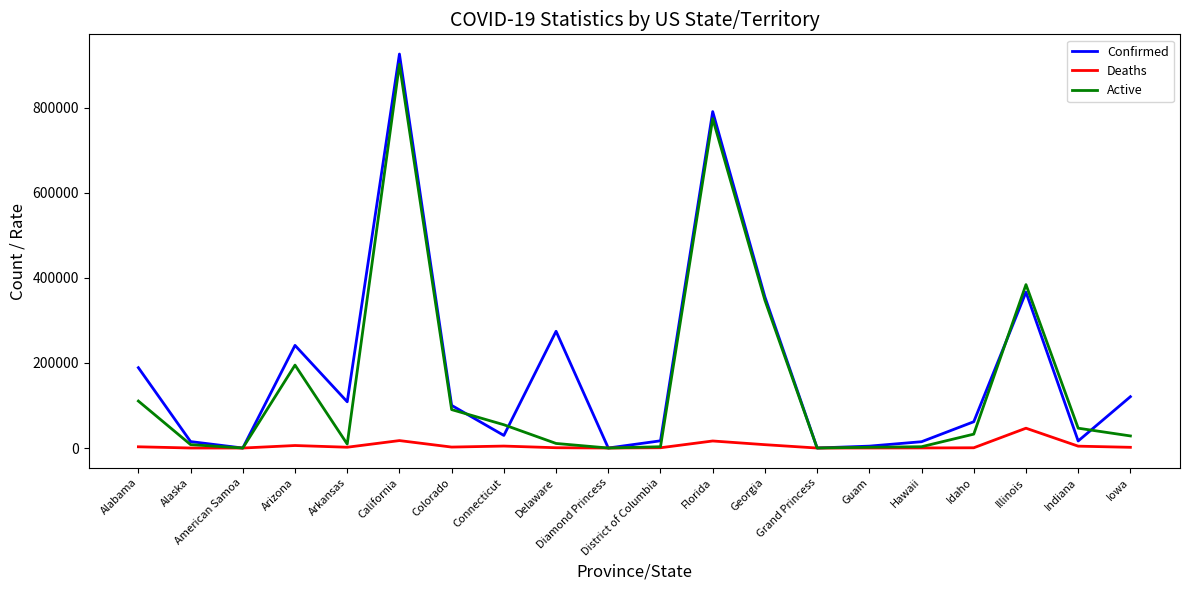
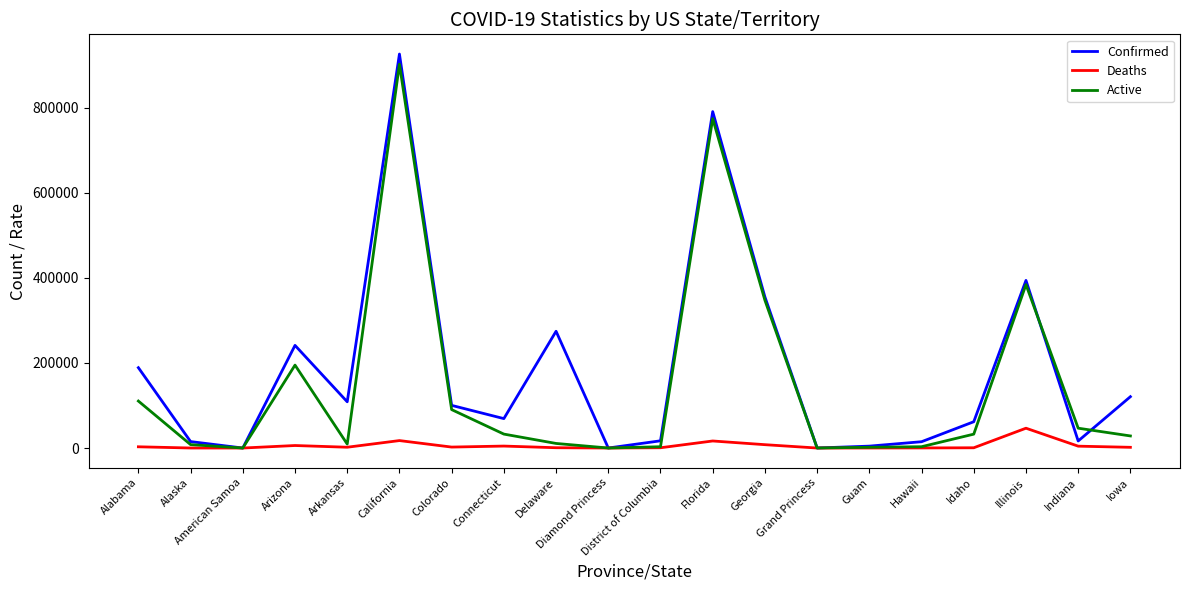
Confirmed, Connecticut: 30000 -> 70000
Active, Connecticut: 50000 -> 30000
Confirmed, Illinois: 370000 -> 390000
